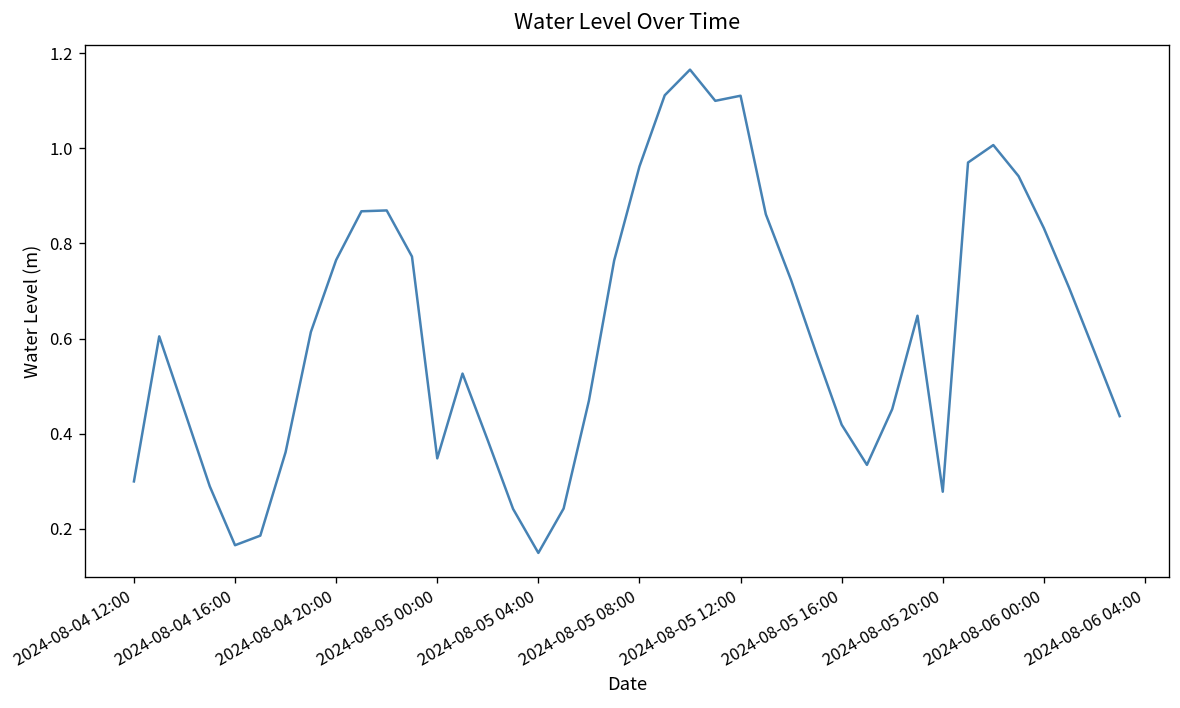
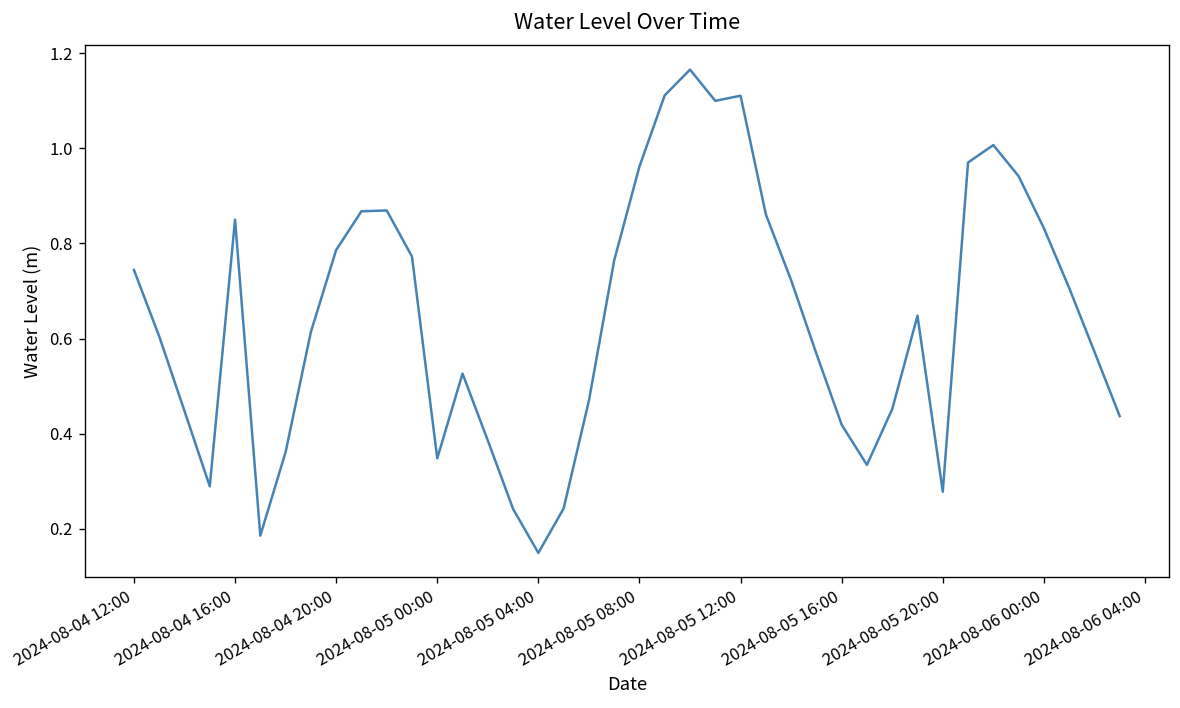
2024-08-04 12:00: 0.30 -> 0.74
2024-08-04 16:00: 0.17 -> 0.85
2024-08-04 20:00: 0.77 -> 0.79
